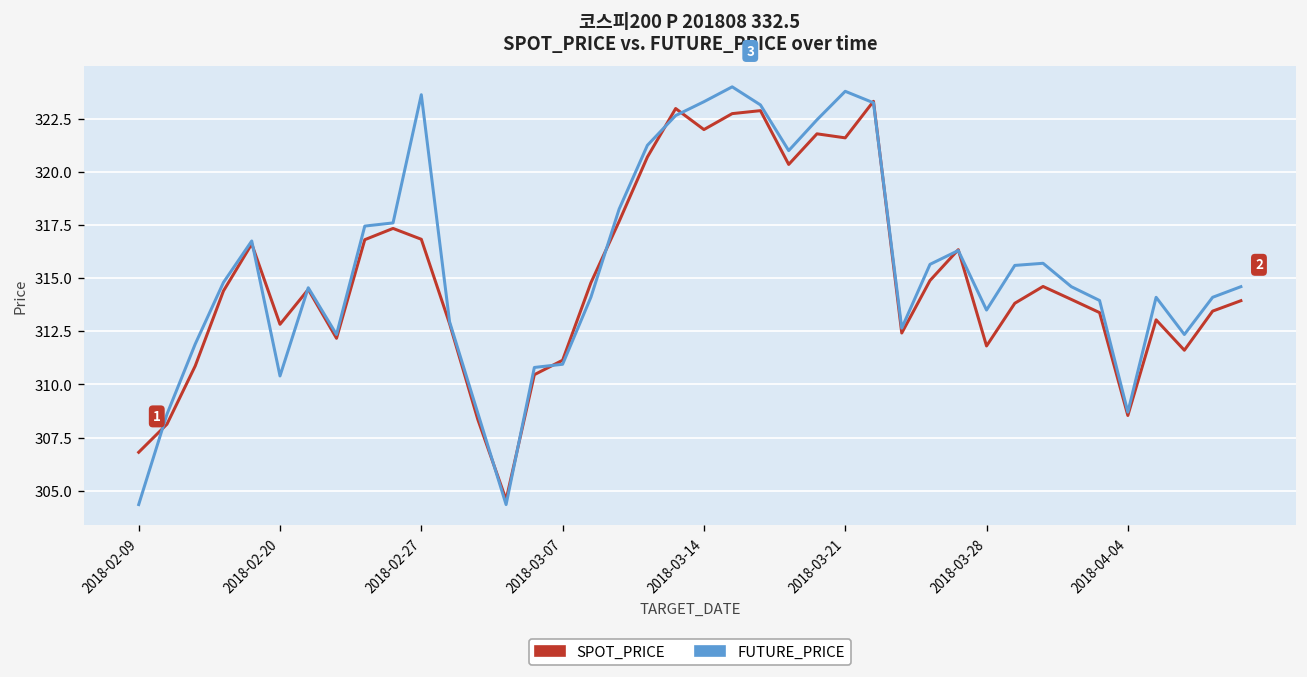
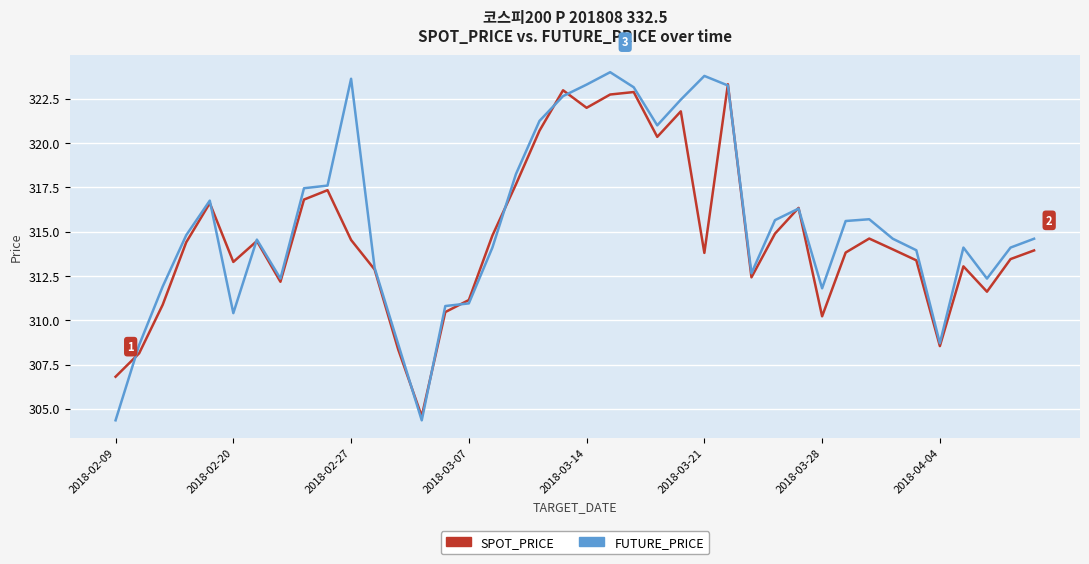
SPOT_PRICE, 2018-02-20: 312.8 -> 313.3
SPOT_PRICE, 2018-02-27: 316.8 -> 314.5
SPOT_PRICE, 2018-03-21: 321.6 -> 313.8
SPOT_PRICE, 2018-03-28: 311.8 -> 310.2
FUTURE_PRICE, 2018-03-28: 313.5 -> 311.8
